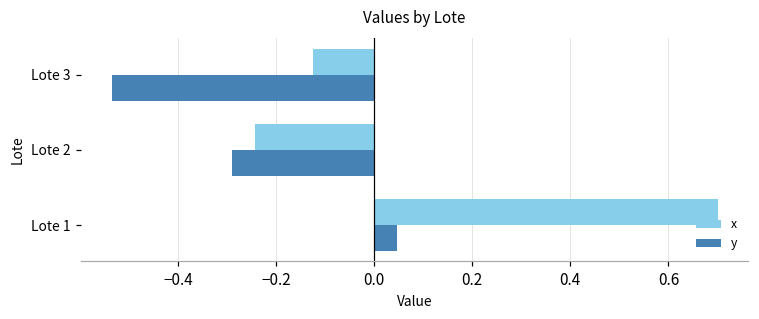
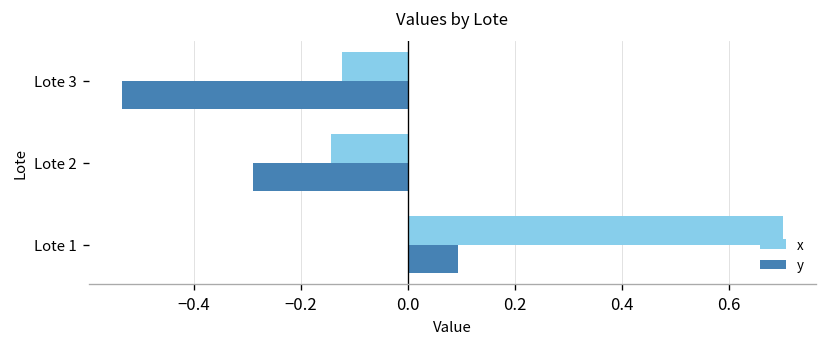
x, Lote 2: -0.24 -> -0.14
y, Lote 1: 0.05 -> 0.09
